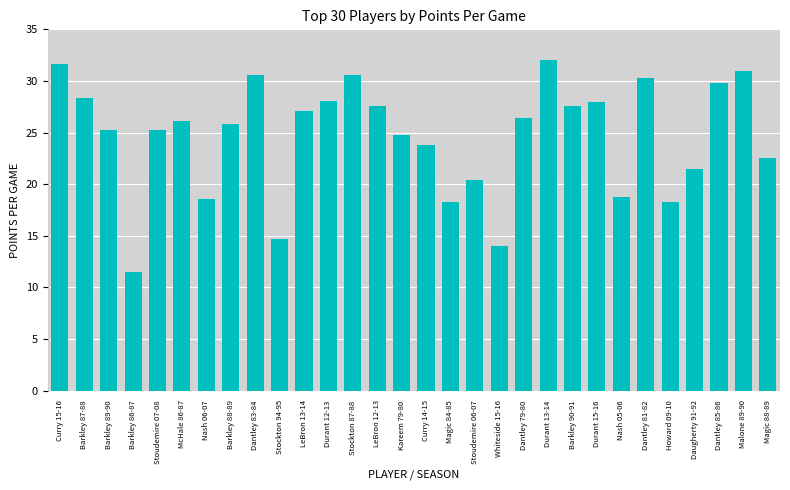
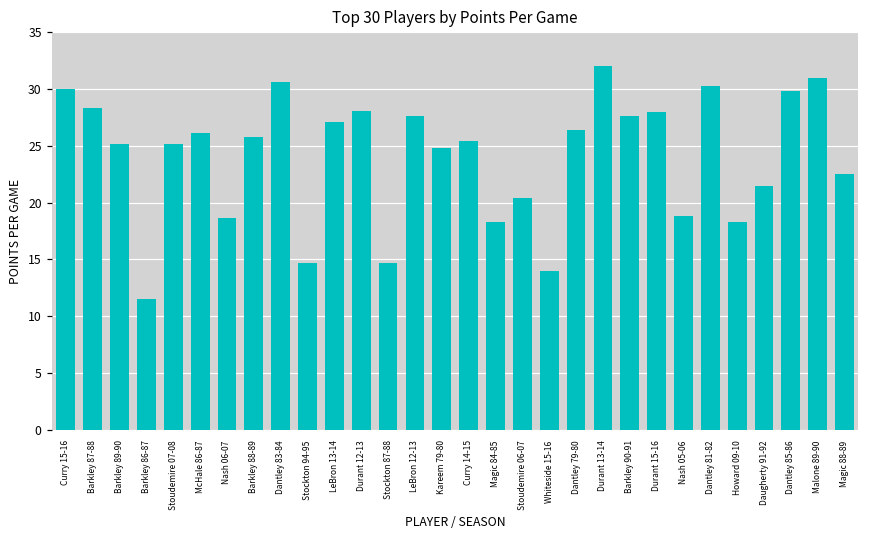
Curry 15-16: 31.6 -> 30.0
Stockton 87-88: 30.6 -> 14.7
Curry 14-15: 23.8 -> 25.4
